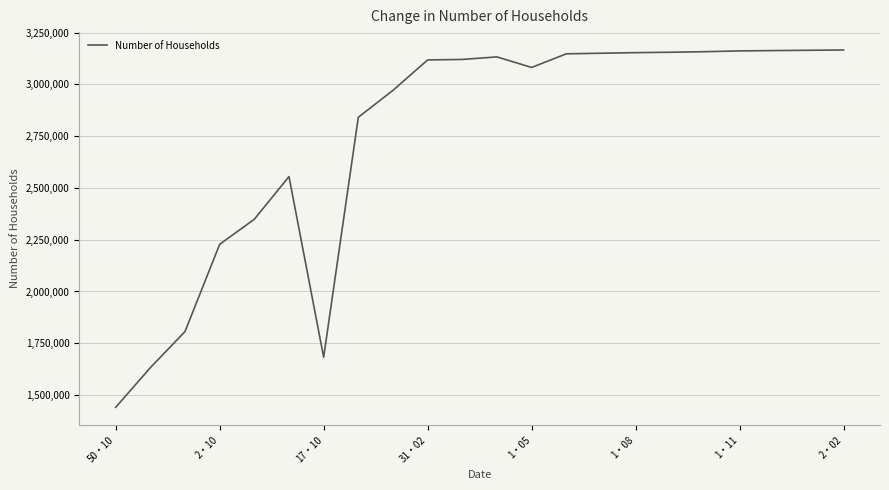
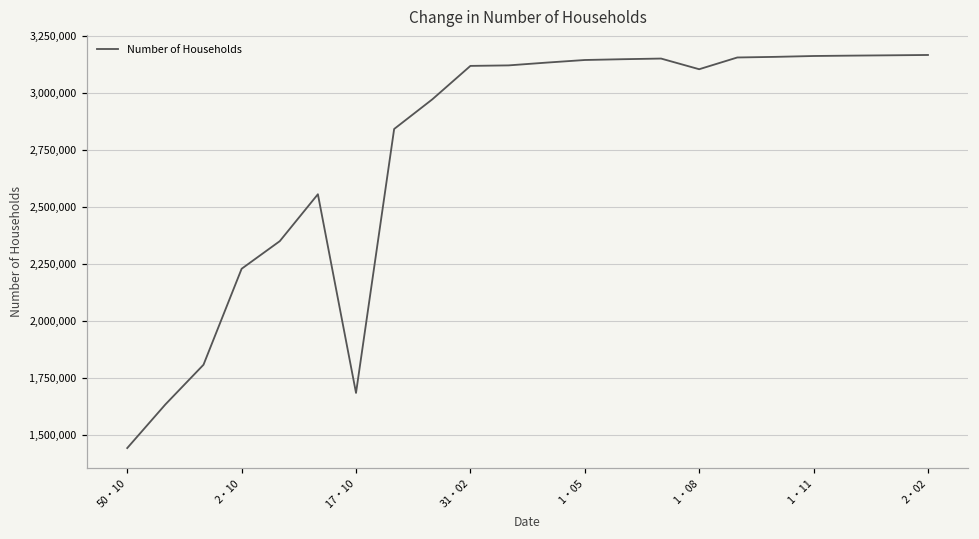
1・05: 3,080,000 -> 3,140,000
1・08: 3,150,000 -> 3,100,000
